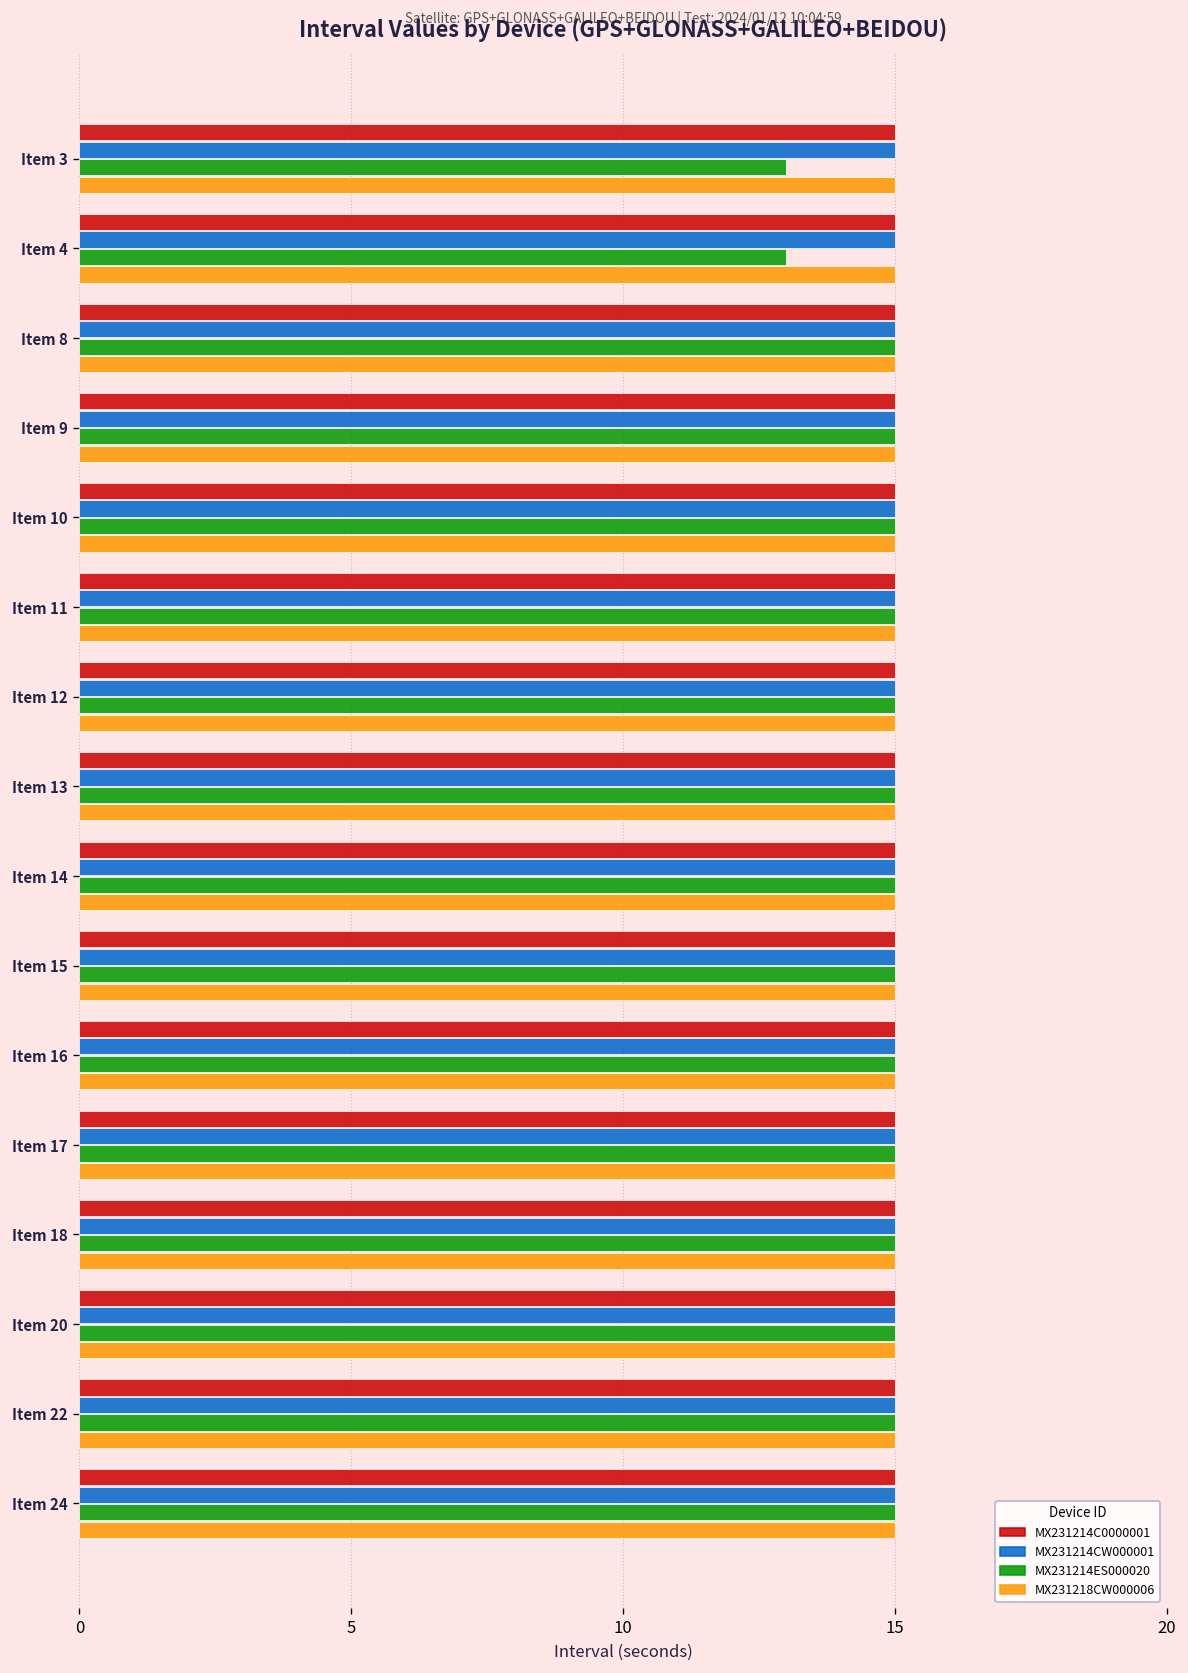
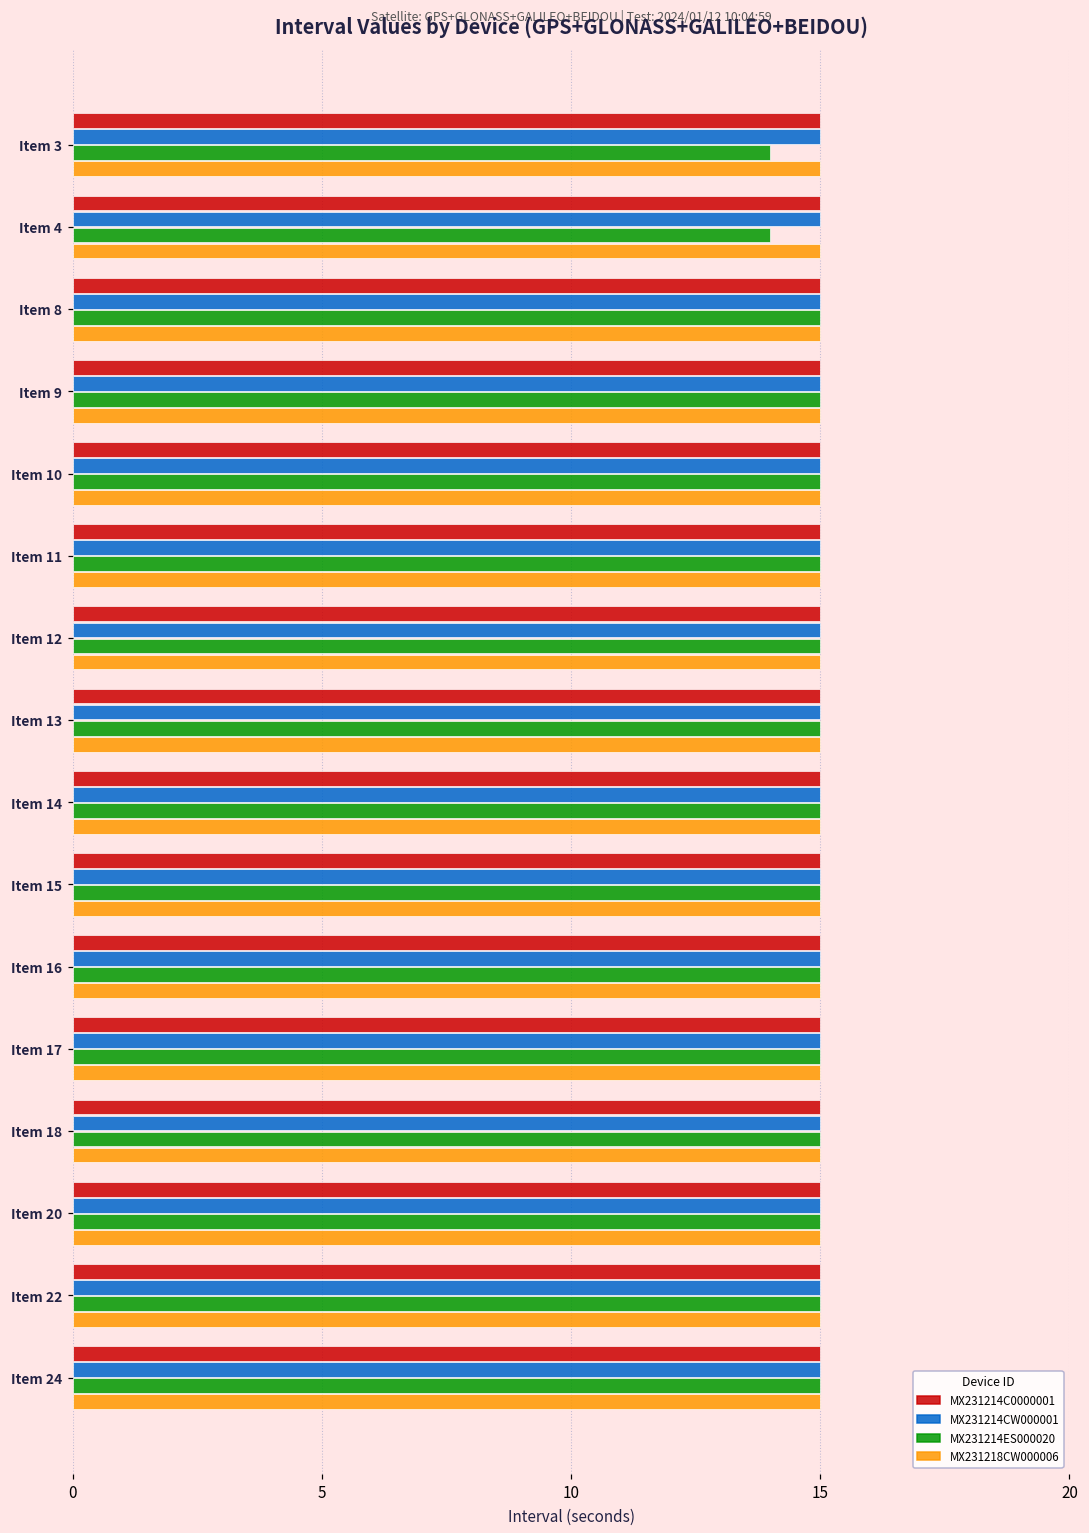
MX231214ES000020, Item 3: 13 -> 14
MX231214ES000020, Item 4: 13 -> 14
